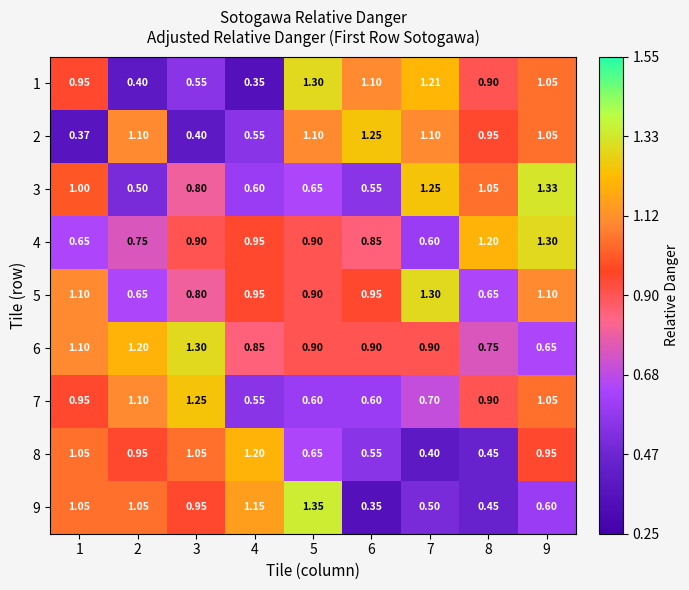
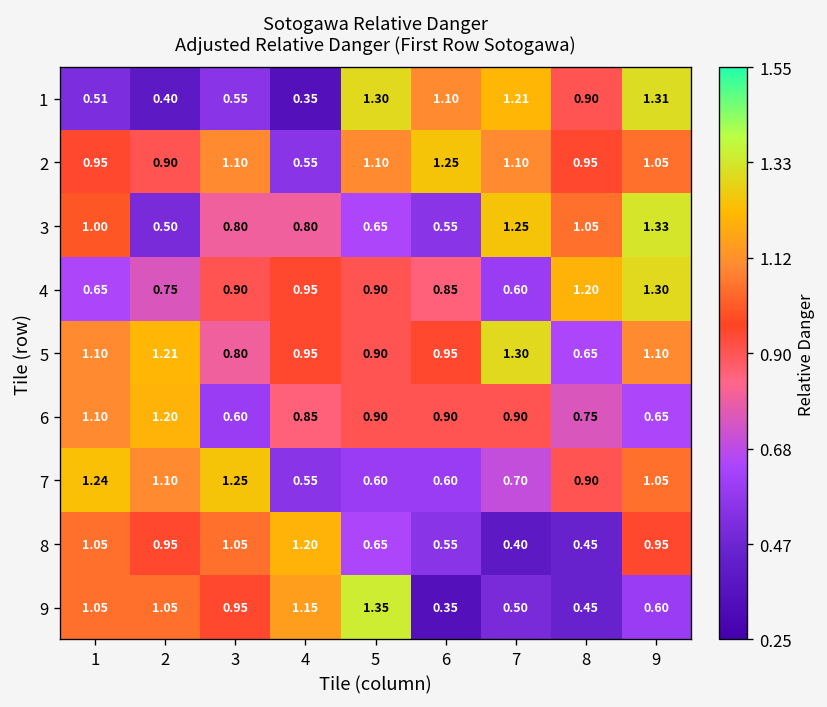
1, 1: 0.95 -> 0.51
1, 9: 1.05 -> 1.31
2, 1: 0.37 -> 0.95
2, 2: 1.10 -> 0.90
2, 3: 0.40 -> 1.10
3, 4: 0.60 -> 0.80
5, 2: 0.65 -> 1.21
6, 3: 1.30 -> 0.60
7, 1: 0.95 -> 1.24
